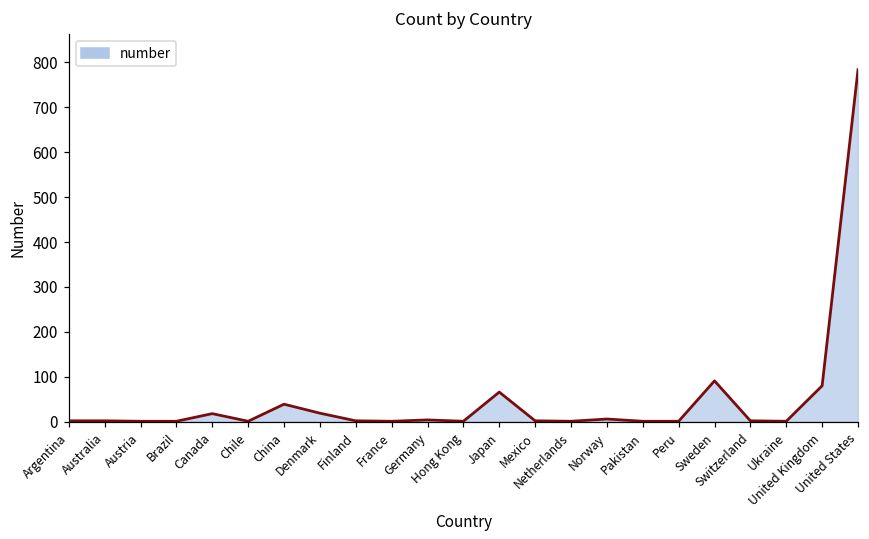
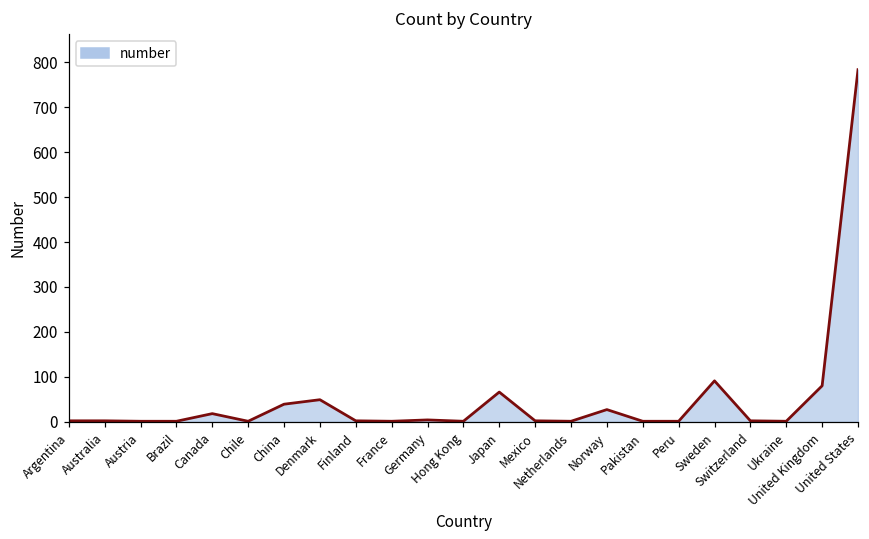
Denmark: 20 -> 50
Norway: 10 -> 30
